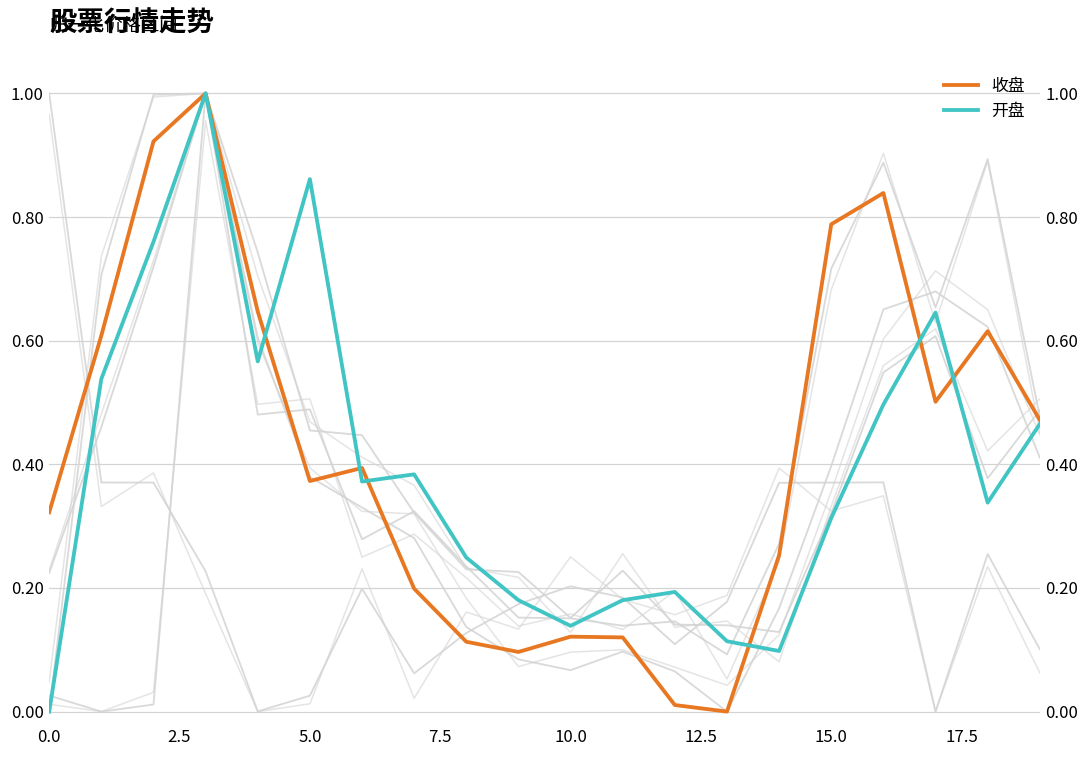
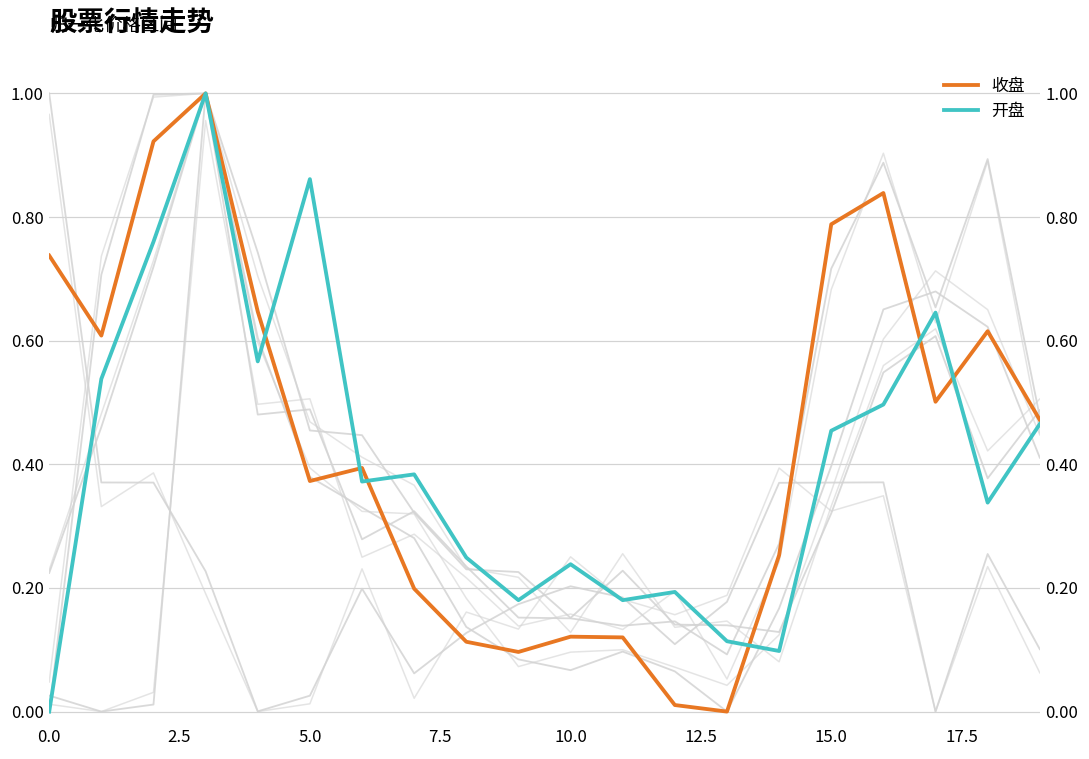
收盘, 0.0: 0.32 -> 0.74
开盘, 10.0: 0.14 -> 0.24
开盘, 15.0: 0.31 -> 0.45
